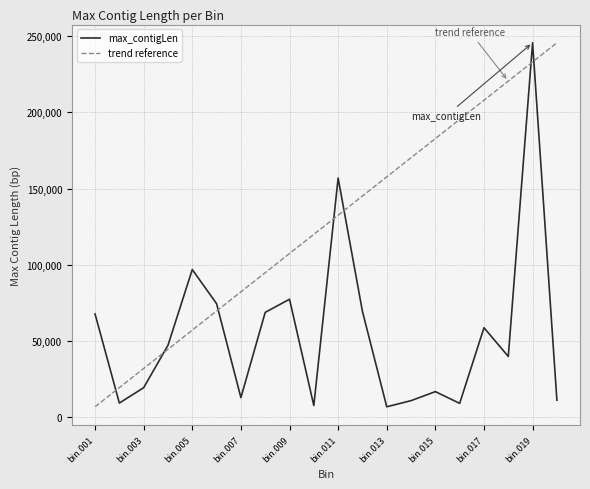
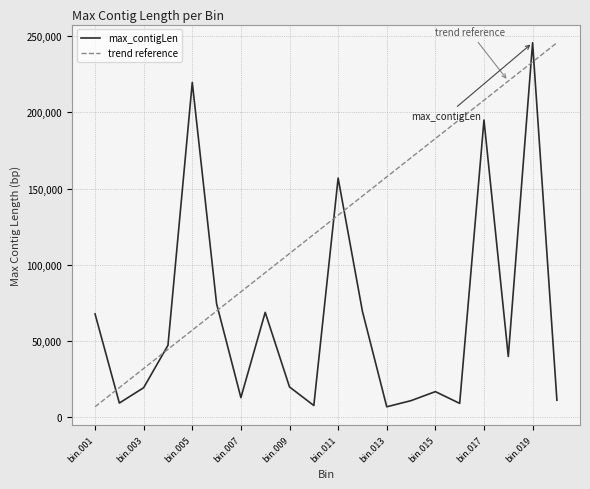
max_contigLen, bin.005: 97,000 -> 220,000
max_contigLen, bin.009: 77,000 -> 20,000
max_contigLen, bin.017: 59,000 -> 195,000
